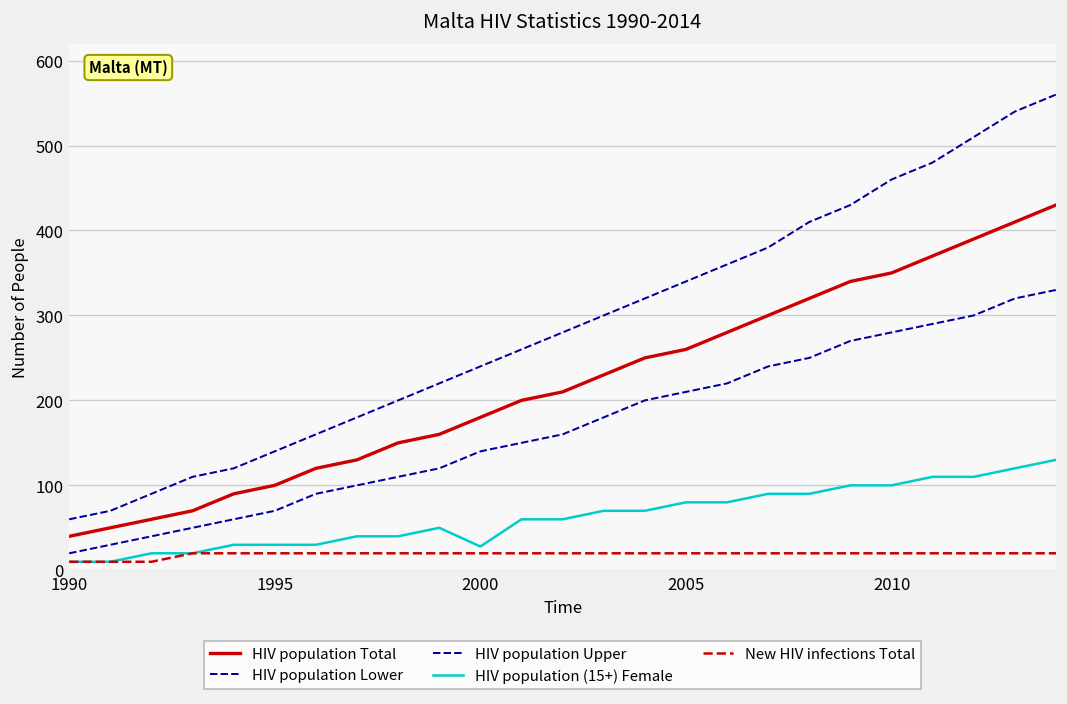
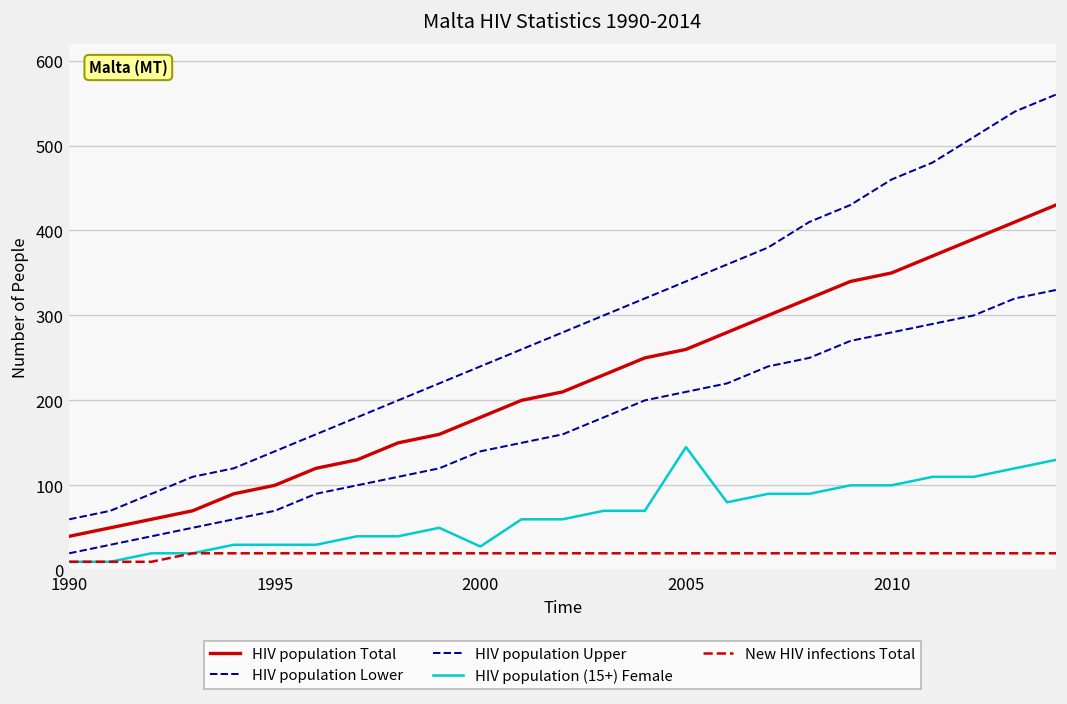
HIV population (15+) Female, 2005: 80 -> 150
